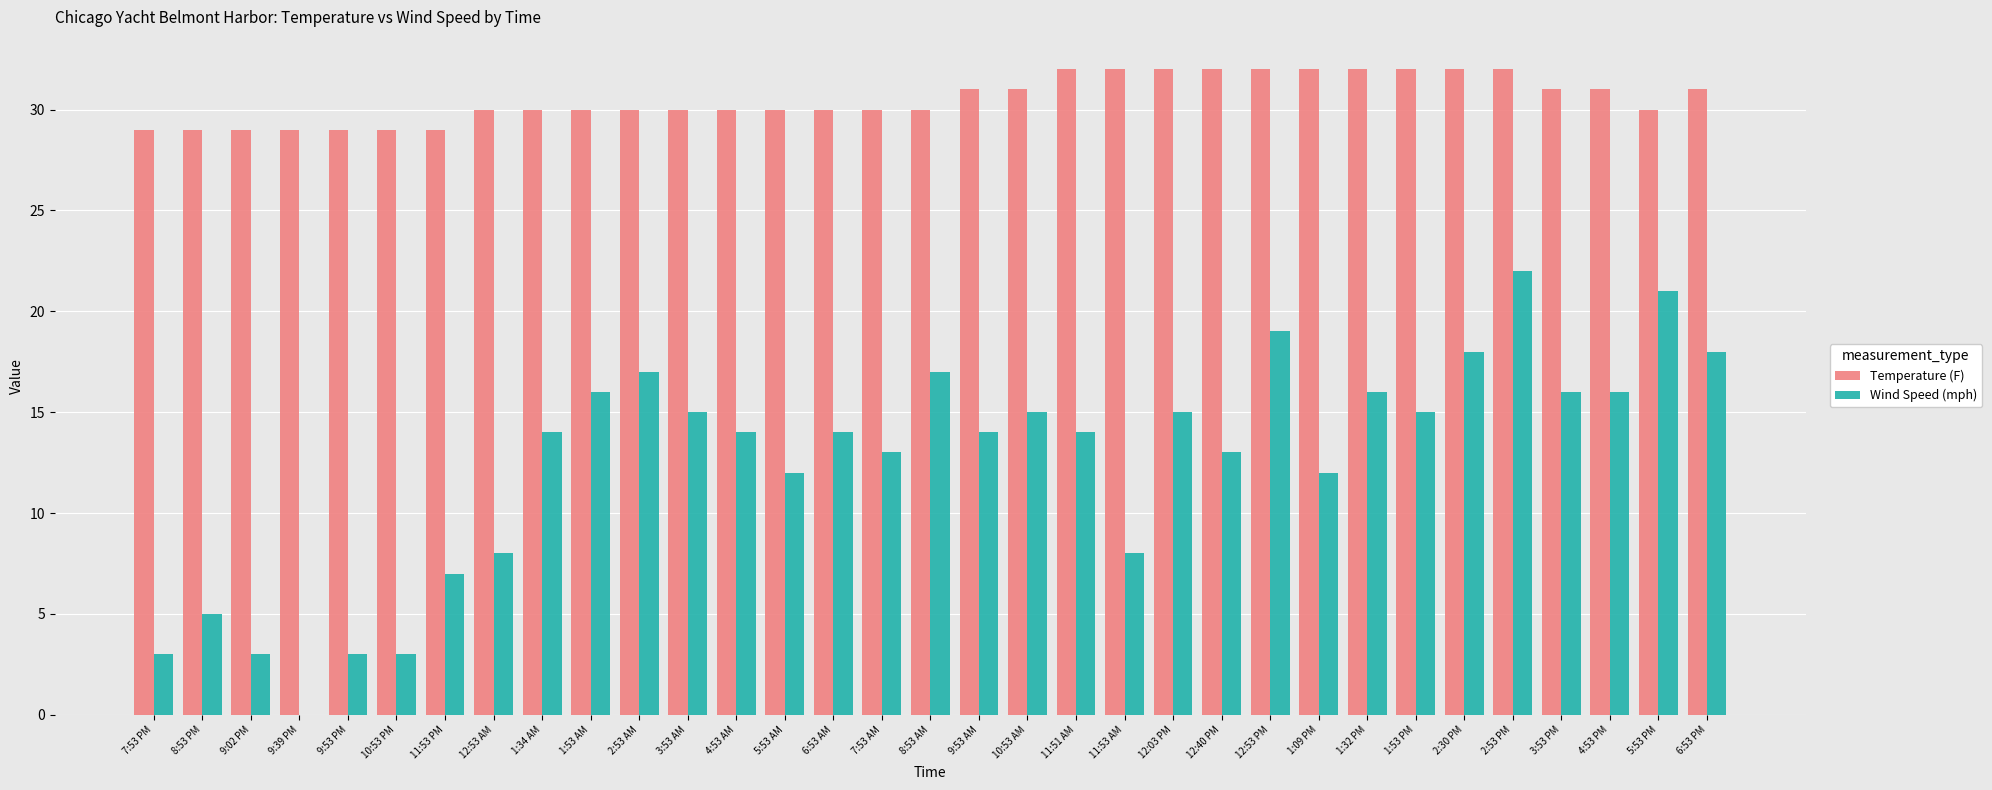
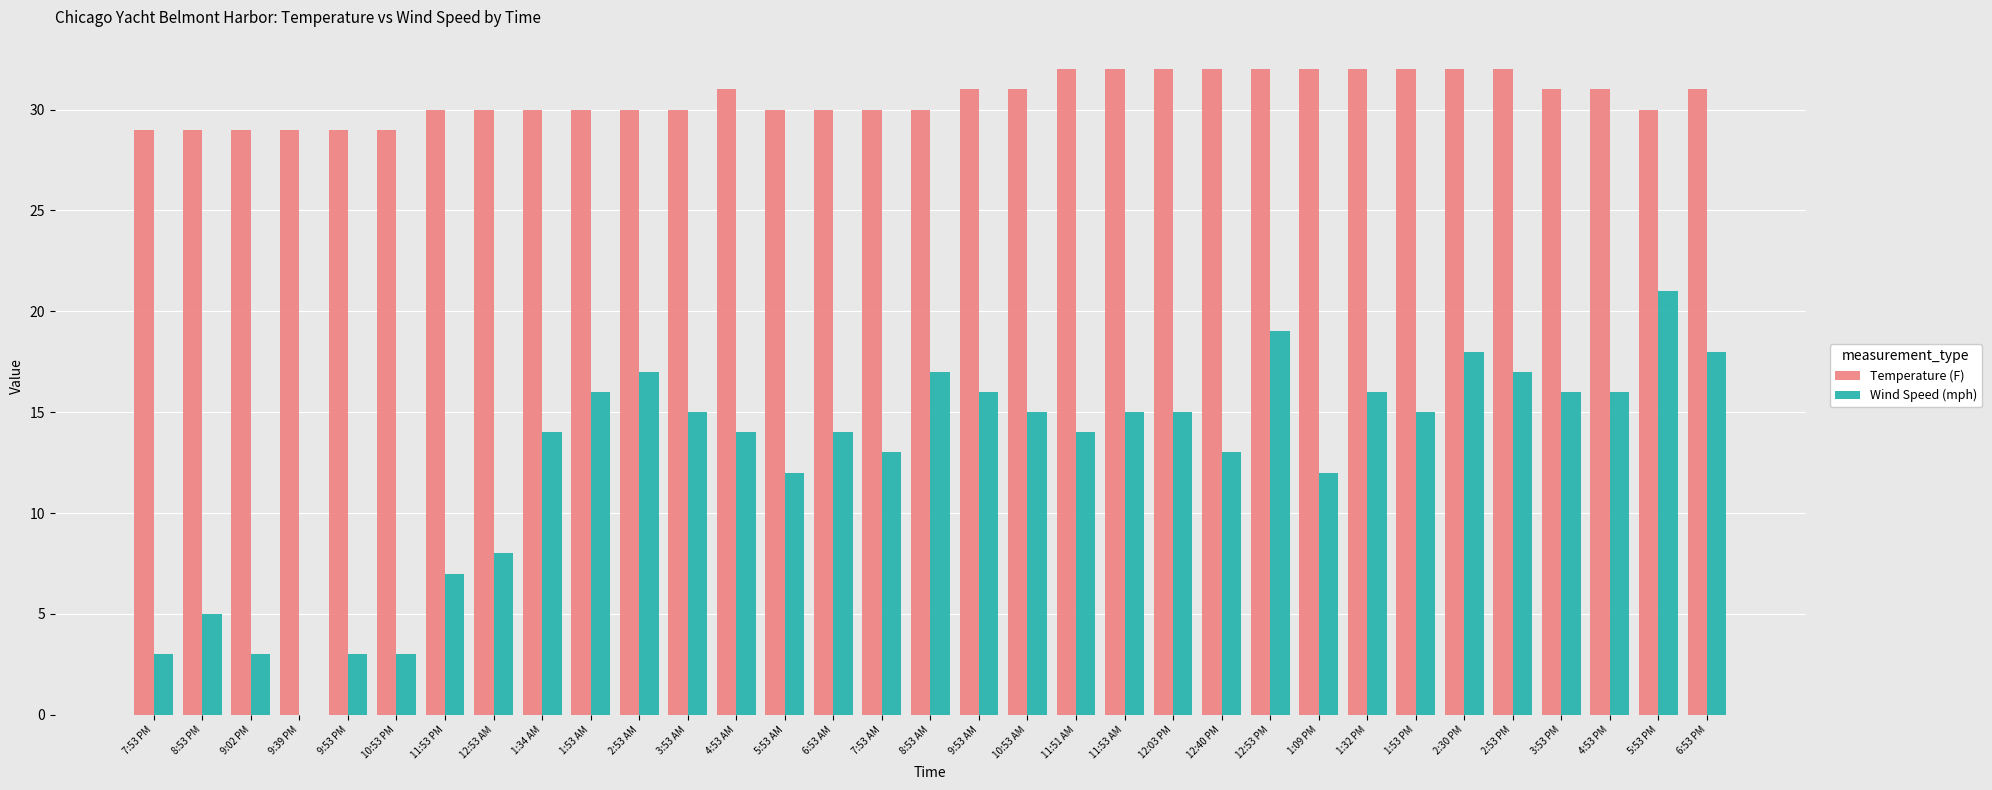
Temperature (F), 11:53 PM: 29 -> 30
Temperature (F), 4:53 AM: 30 -> 31
Wind Speed (mph), 9:53 AM: 14 -> 16
Wind Speed (mph), 11:53 AM: 8 -> 15
Wind Speed (mph), 2:53 PM: 22 -> 17
